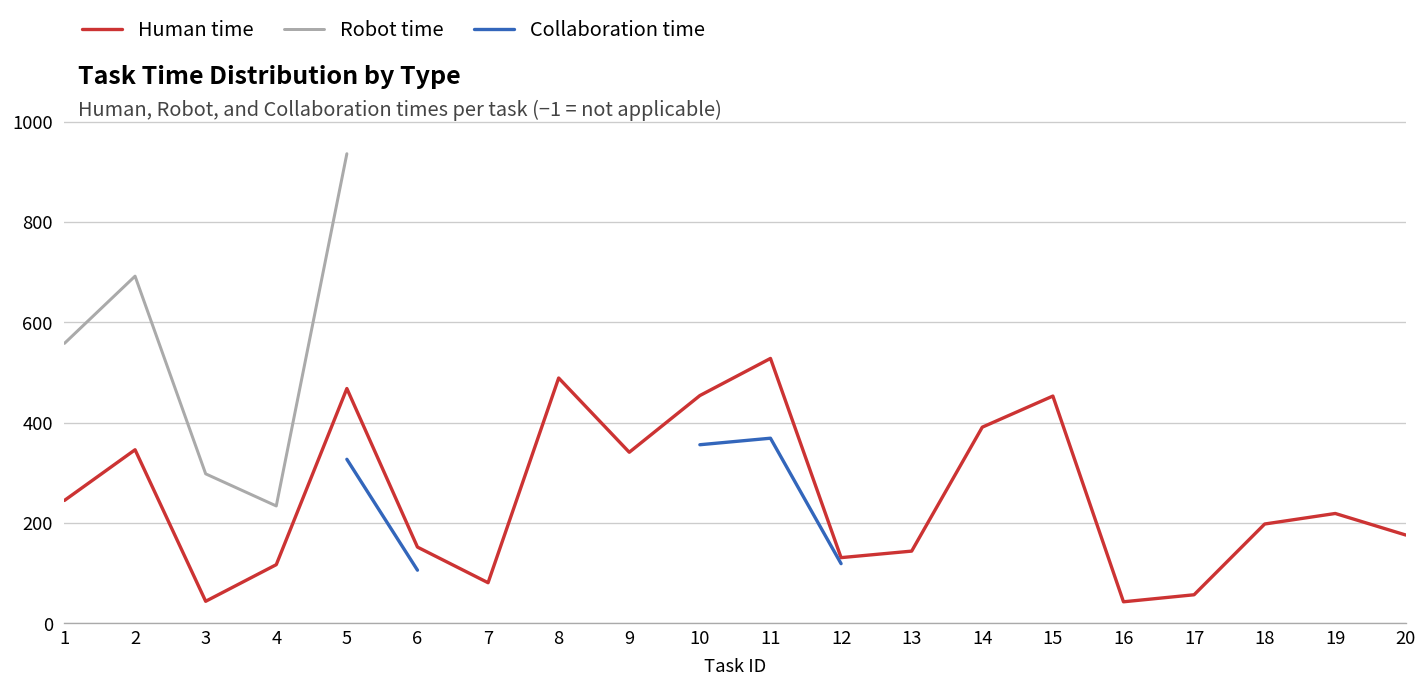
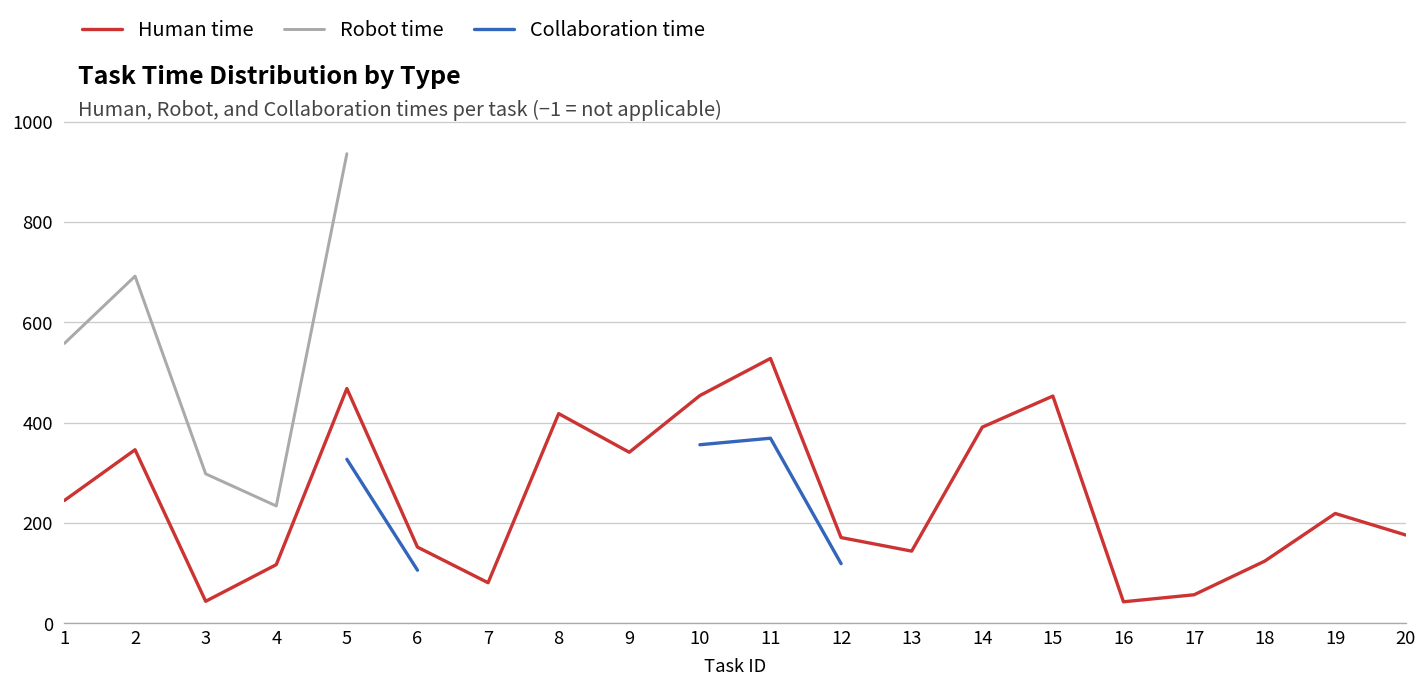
Human time, 8: 490 -> 420
Human time, 12: 130 -> 170
Human time, 18: 200 -> 120
